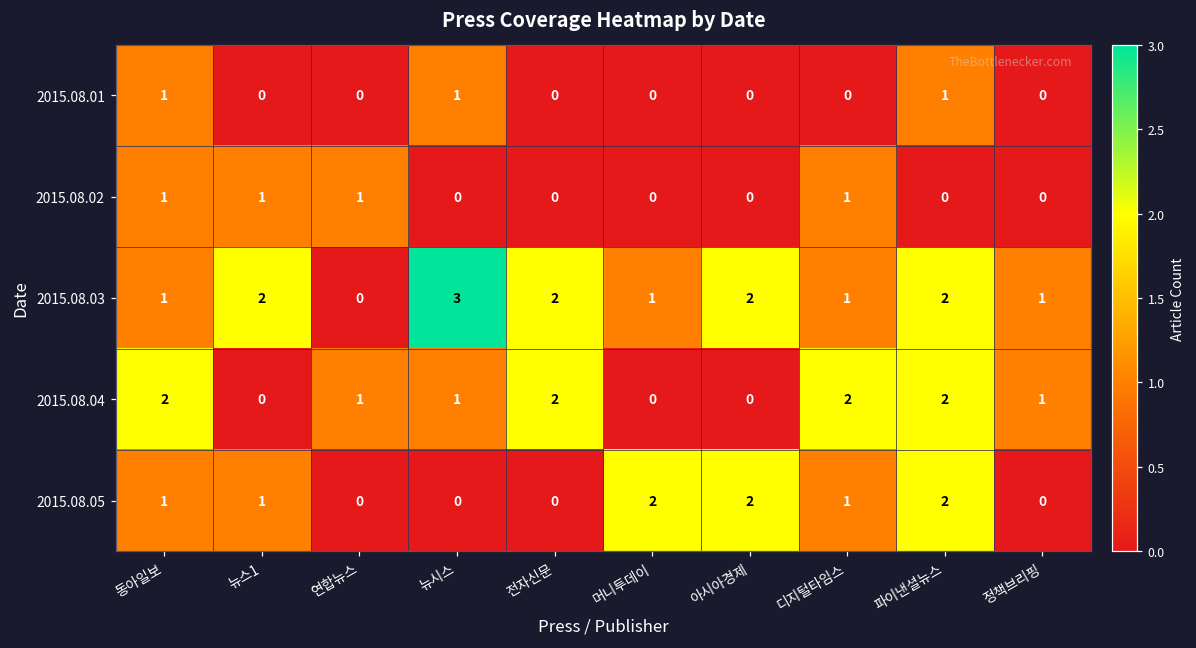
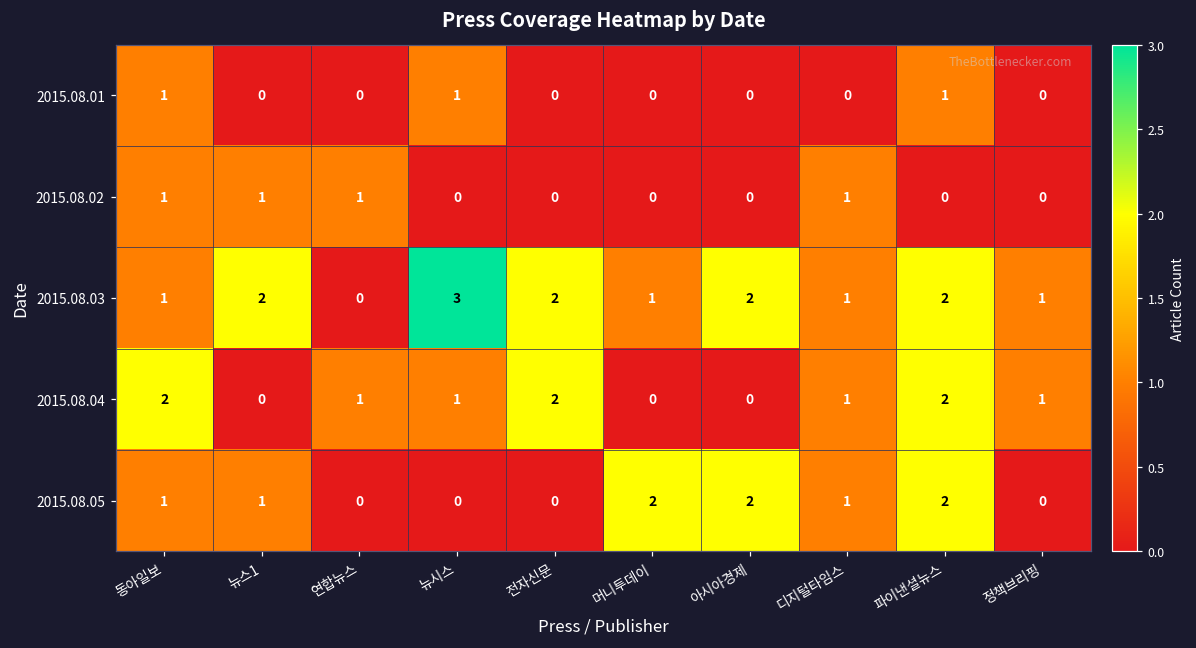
2015.08.04, 디지털타임스: 2 -> 1
